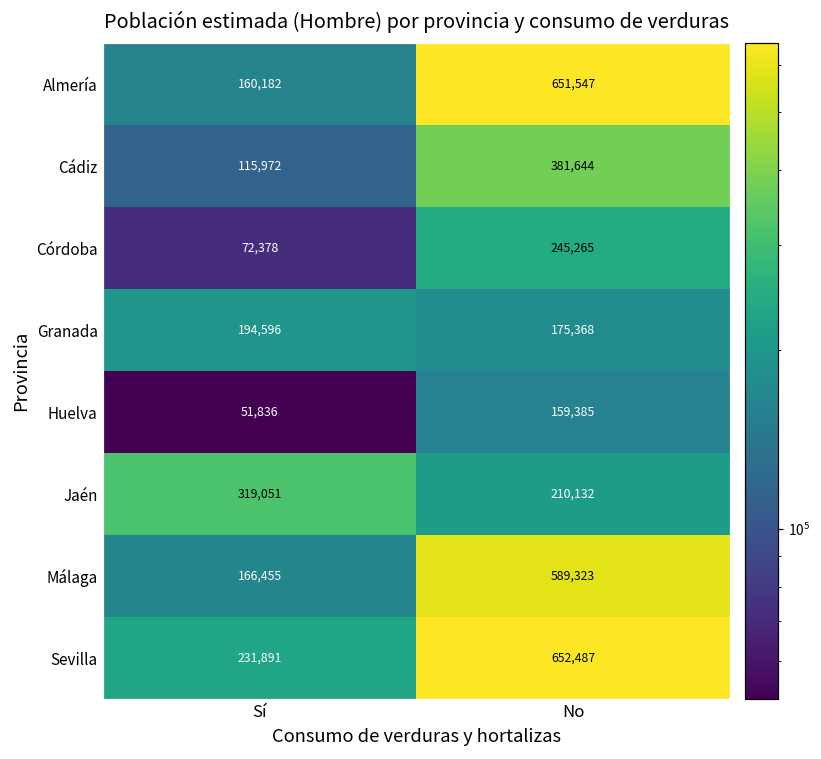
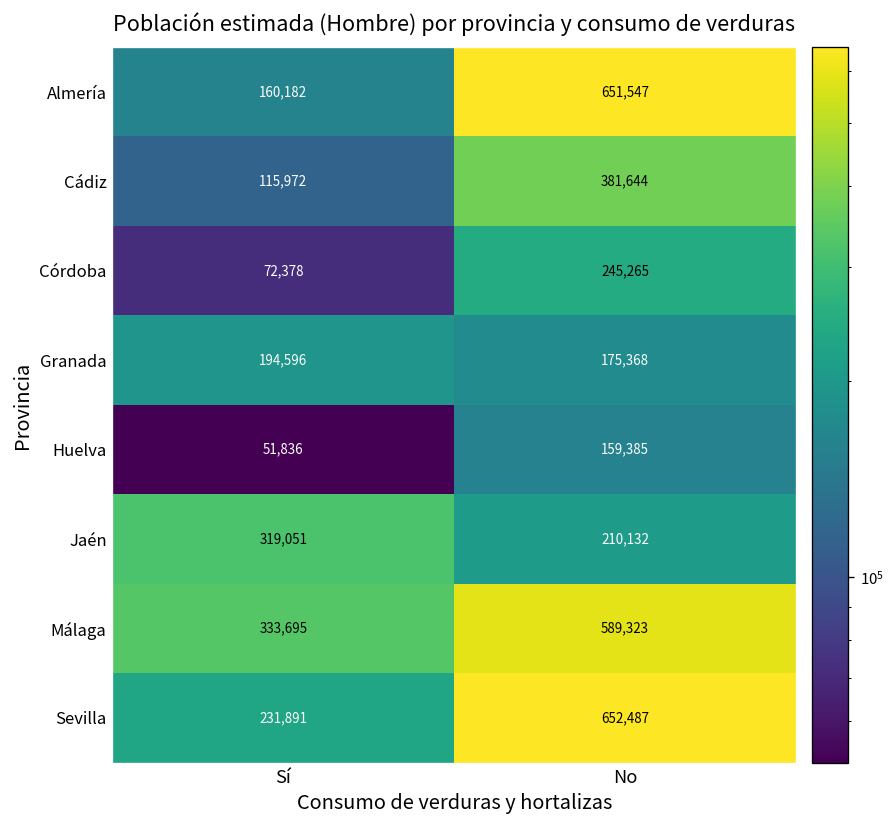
Málaga, Sí: 166,455 -> 333,695
